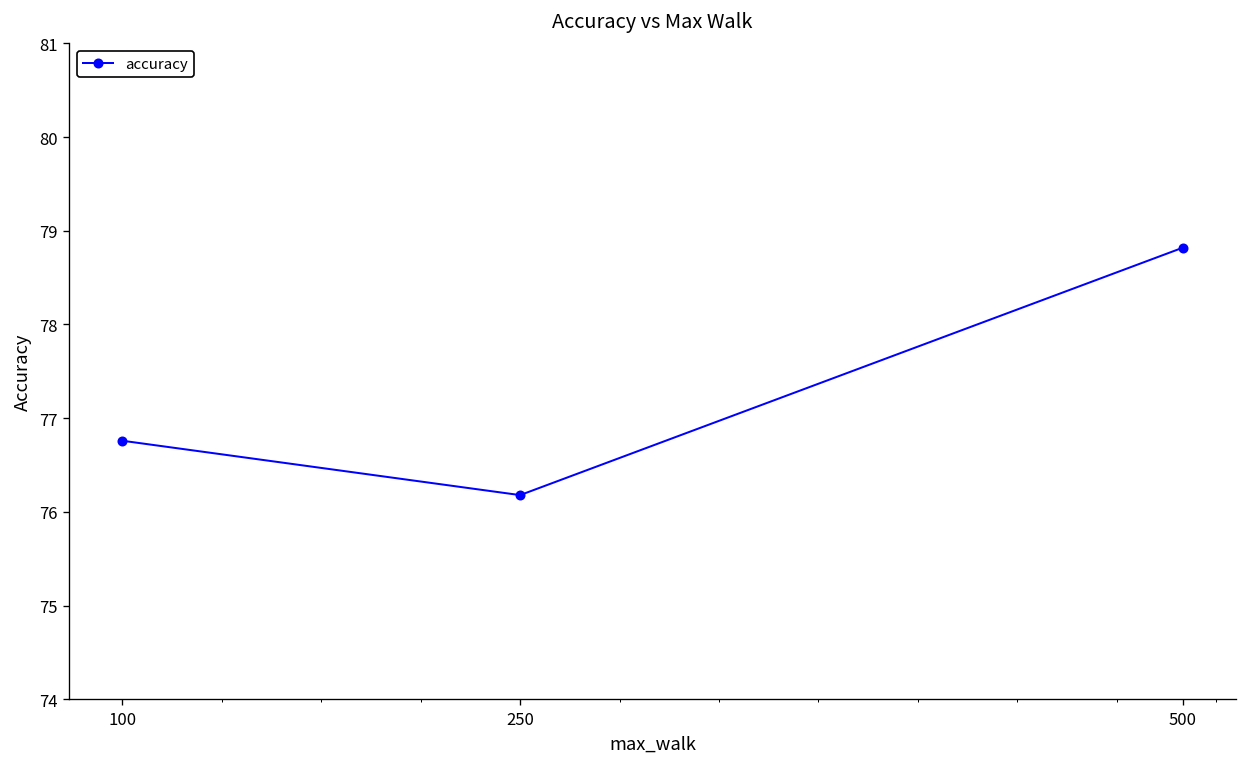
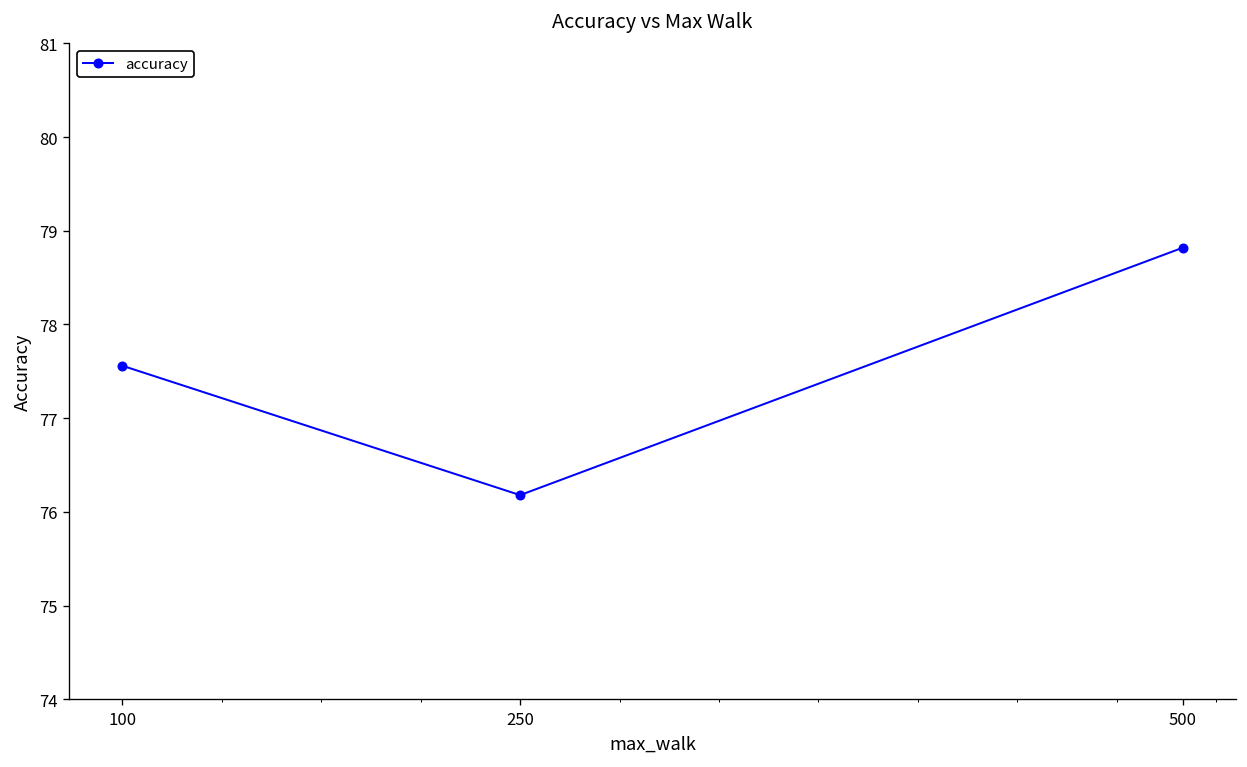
100: 76.8 -> 77.6
